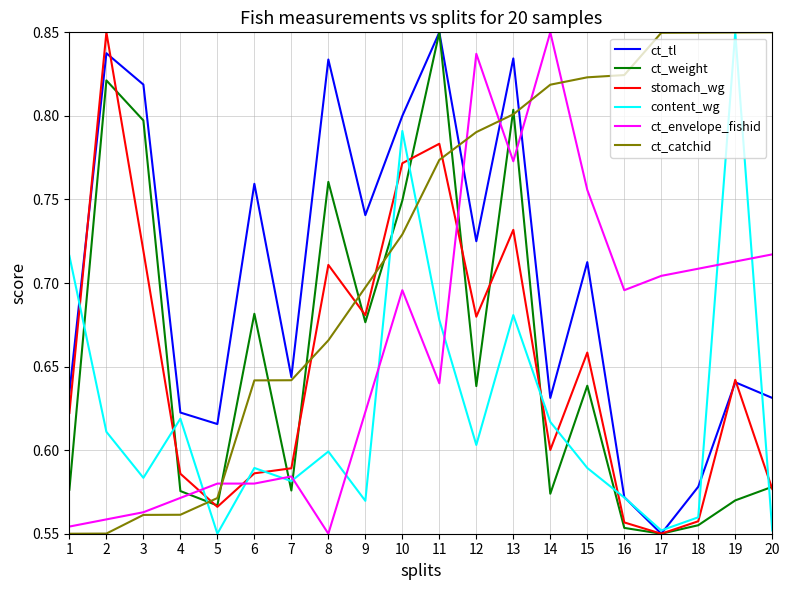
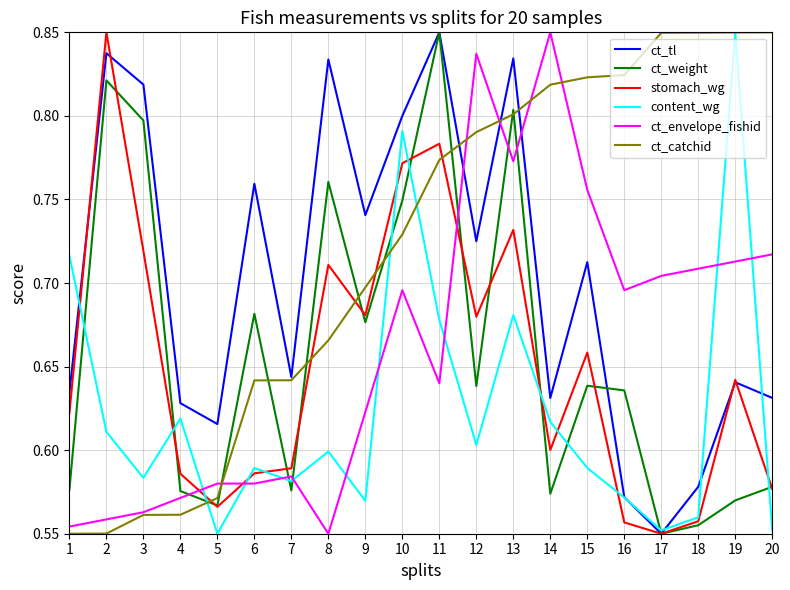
ct_tl, 4: 0.623 -> 0.628
ct_weight, 16: 0.553 -> 0.636
